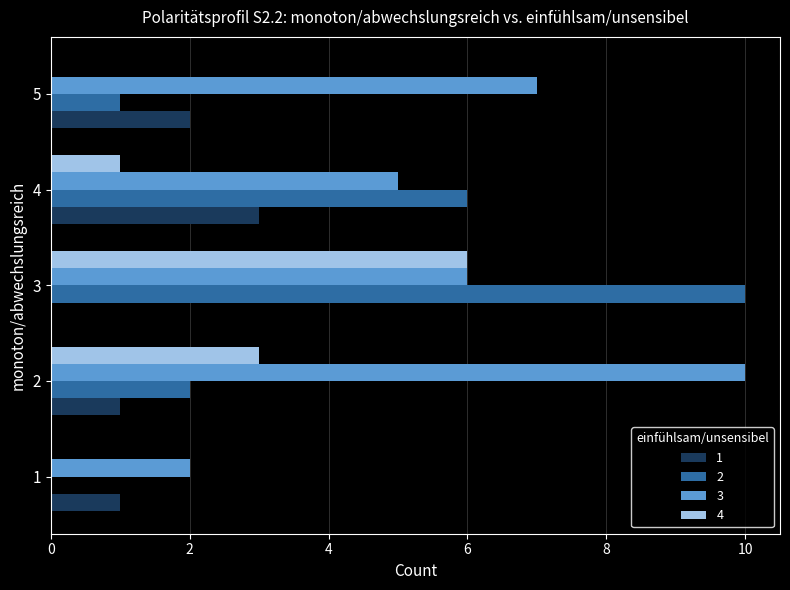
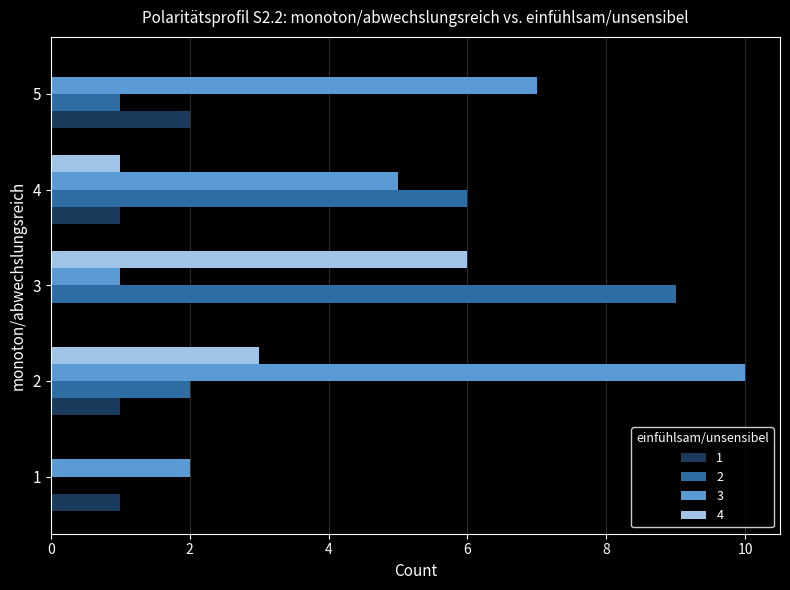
1, 4: 3 -> 1
3, 3: 6 -> 1
2, 3: 10 -> 9
